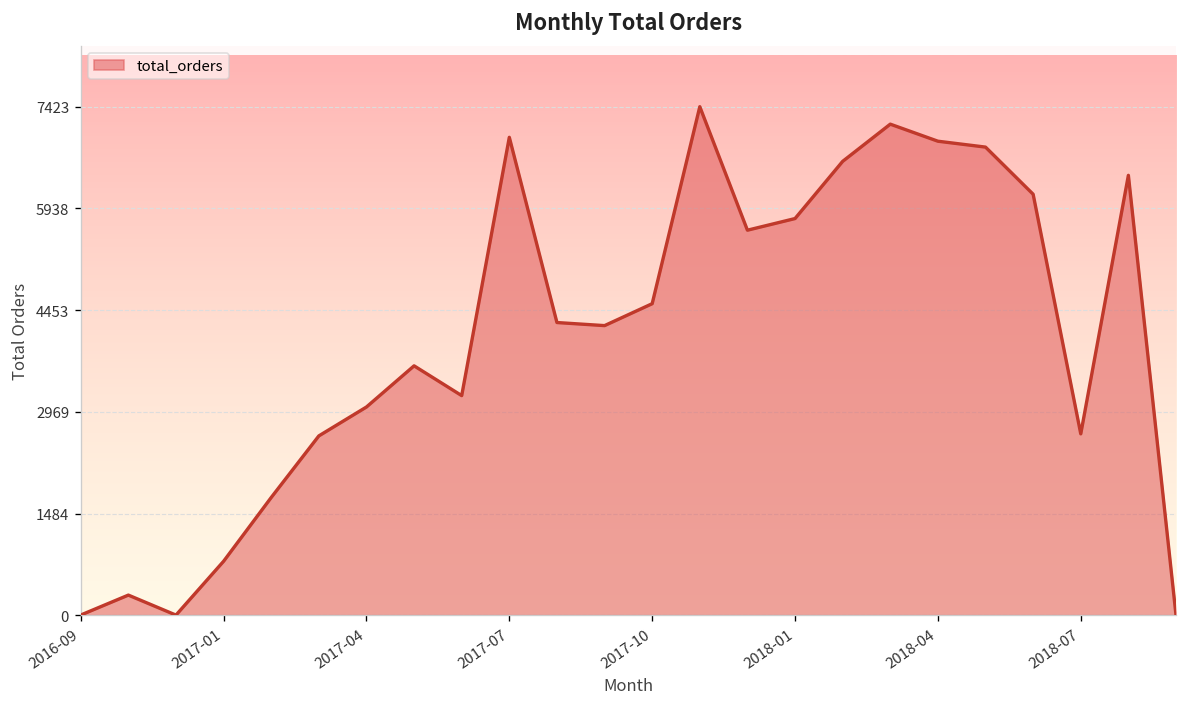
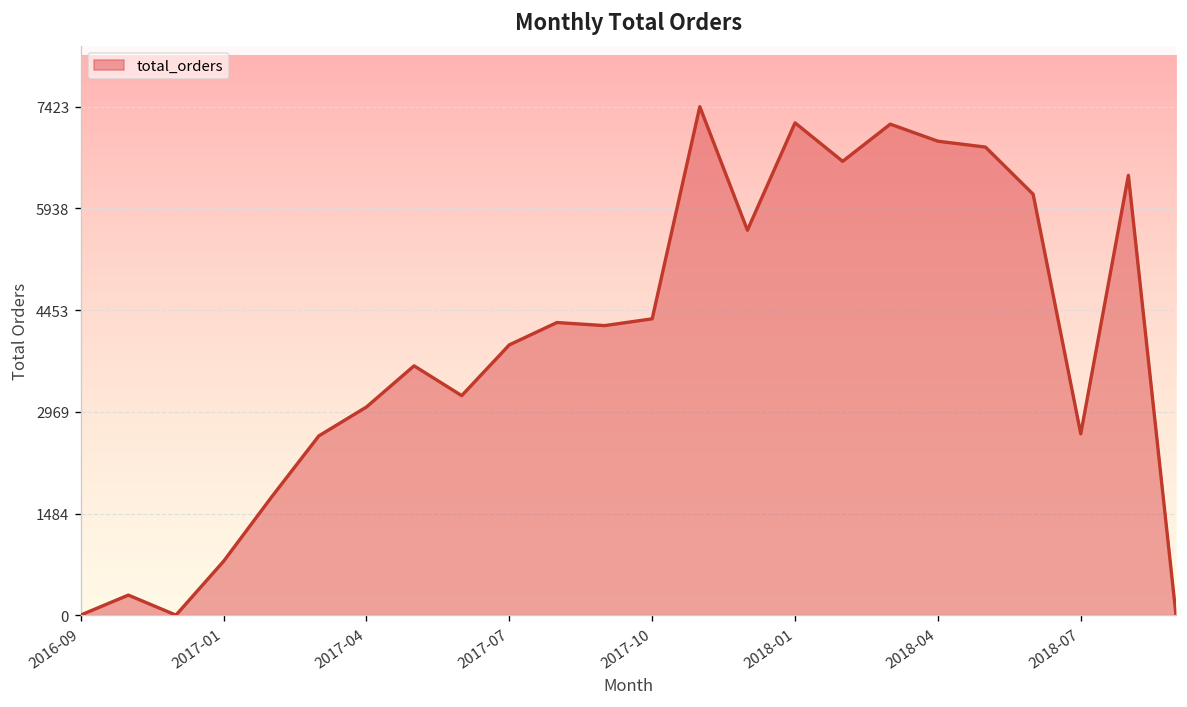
2017-07: 7000 -> 3900
2017-10: 4500 -> 4300
2018-01: 5800 -> 7200
